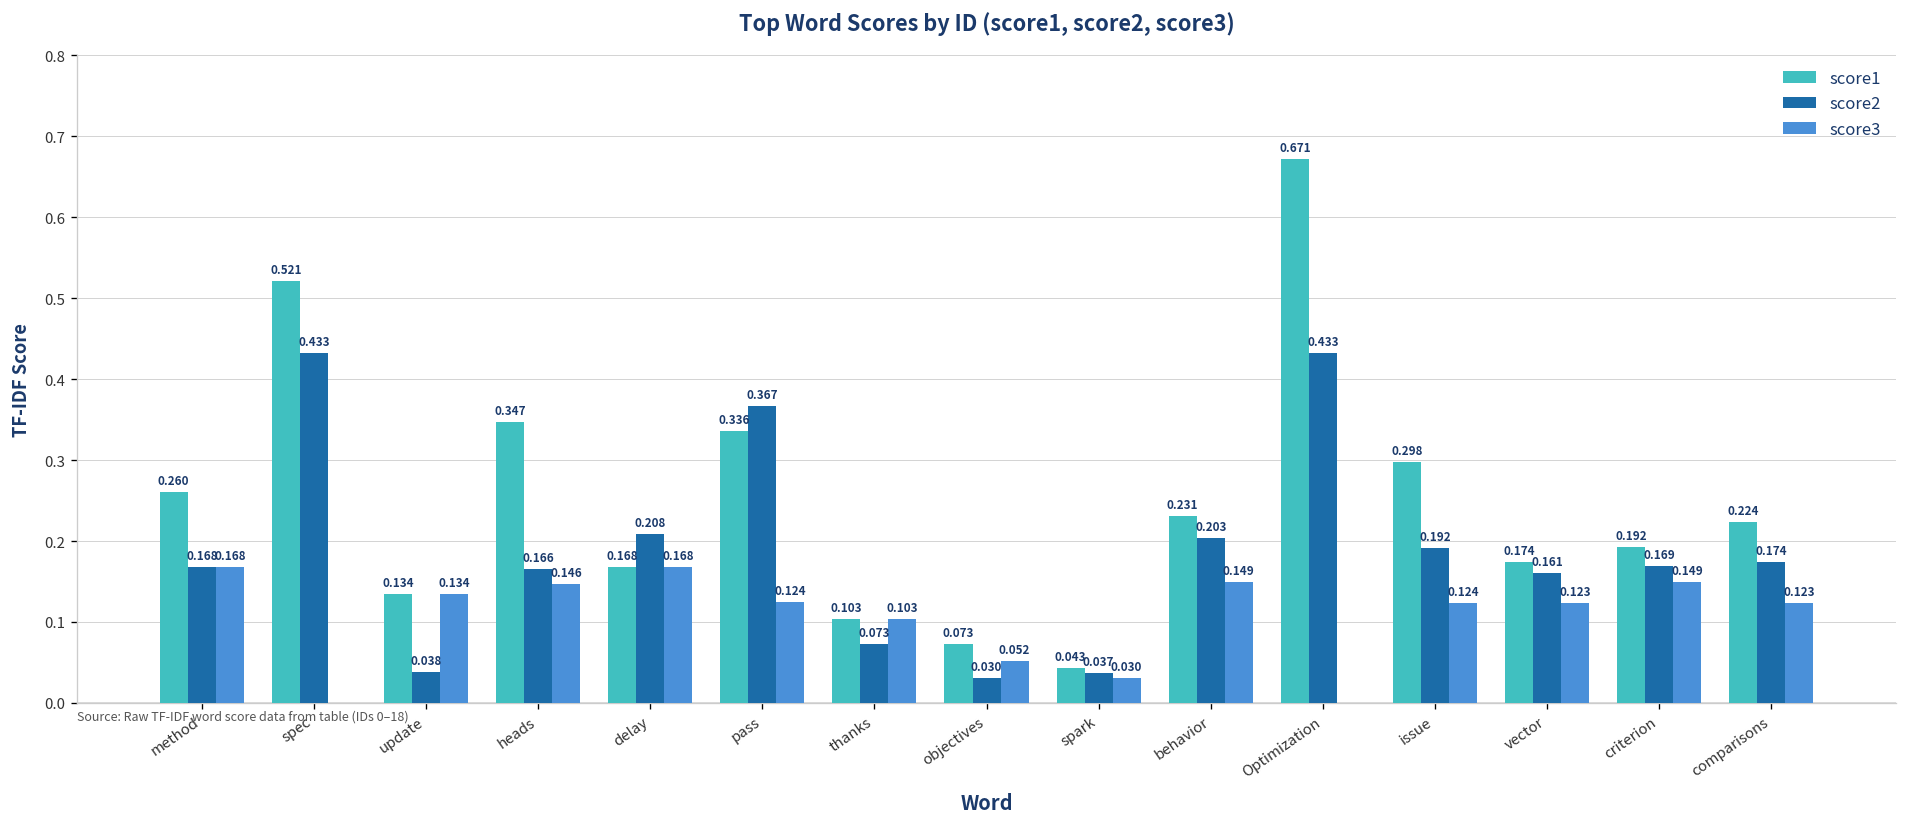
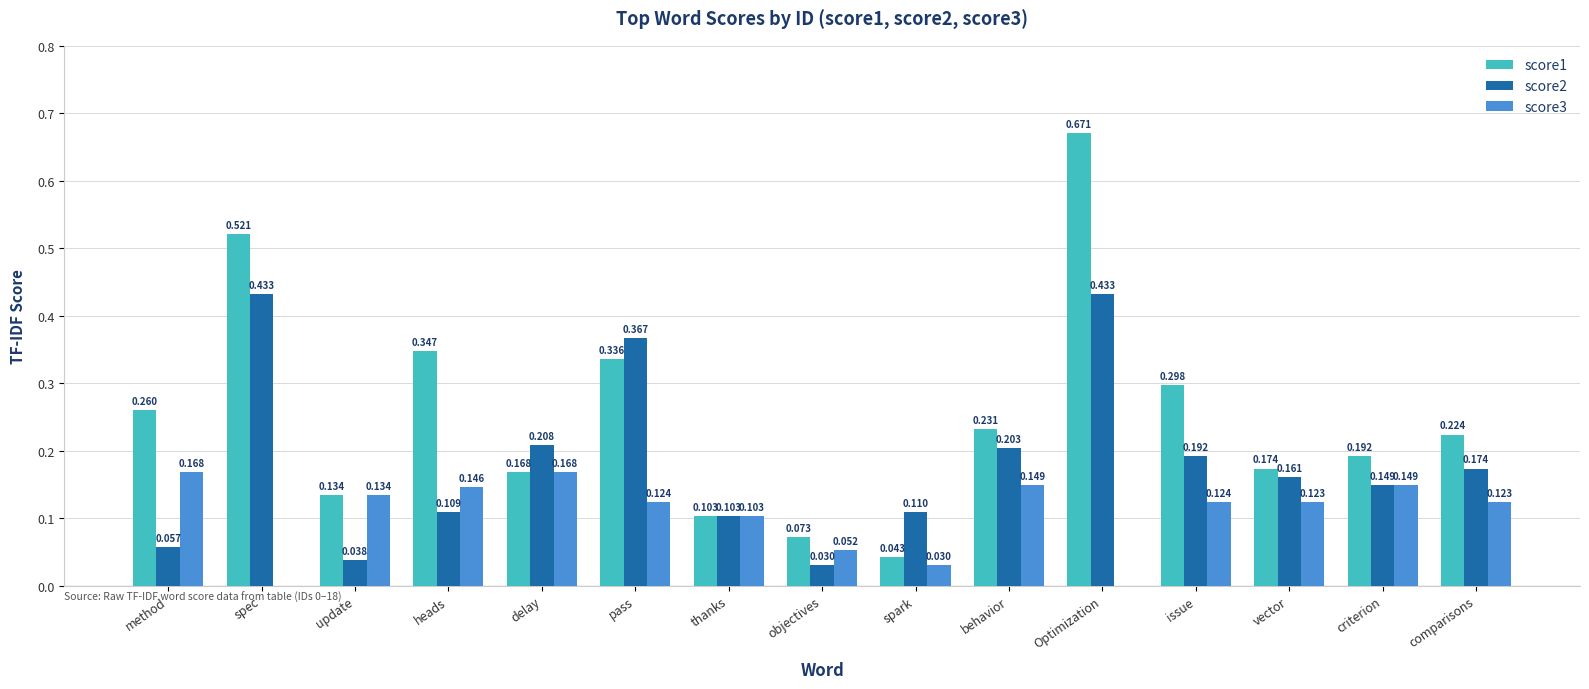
score2, method: 0.168 -> 0.057
score2, heads: 0.166 -> 0.109
score2, thanks: 0.073 -> 0.103
score2, spark: 0.037 -> 0.110
score2, criterion: 0.169 -> 0.149
